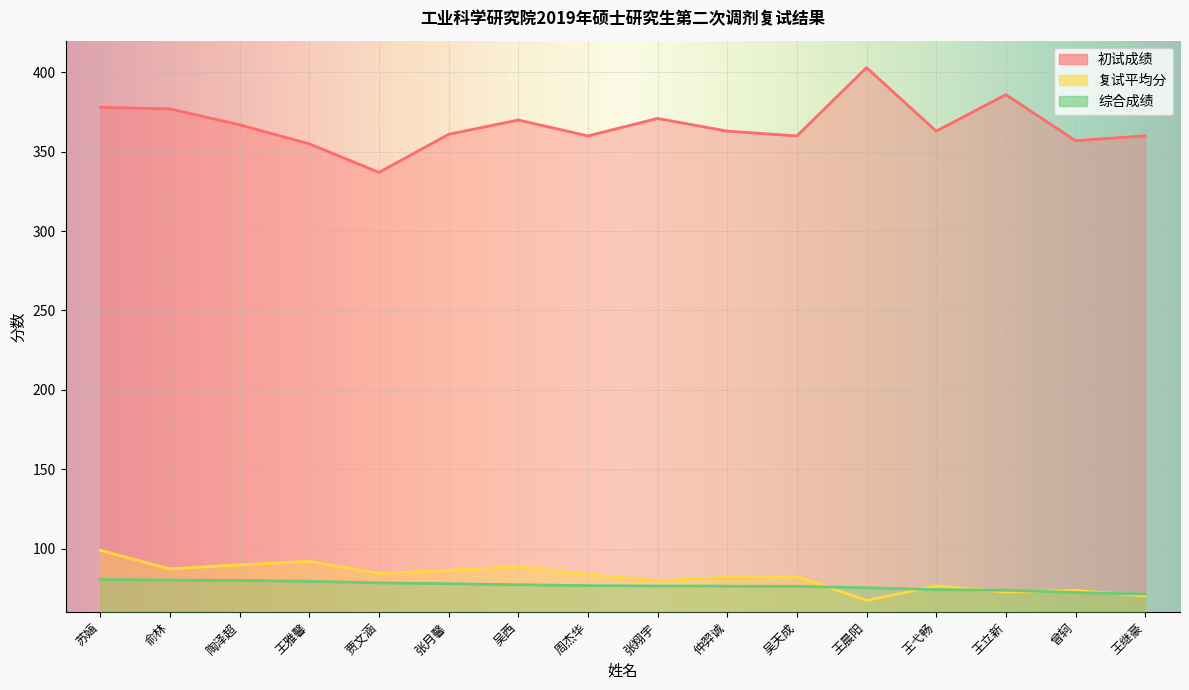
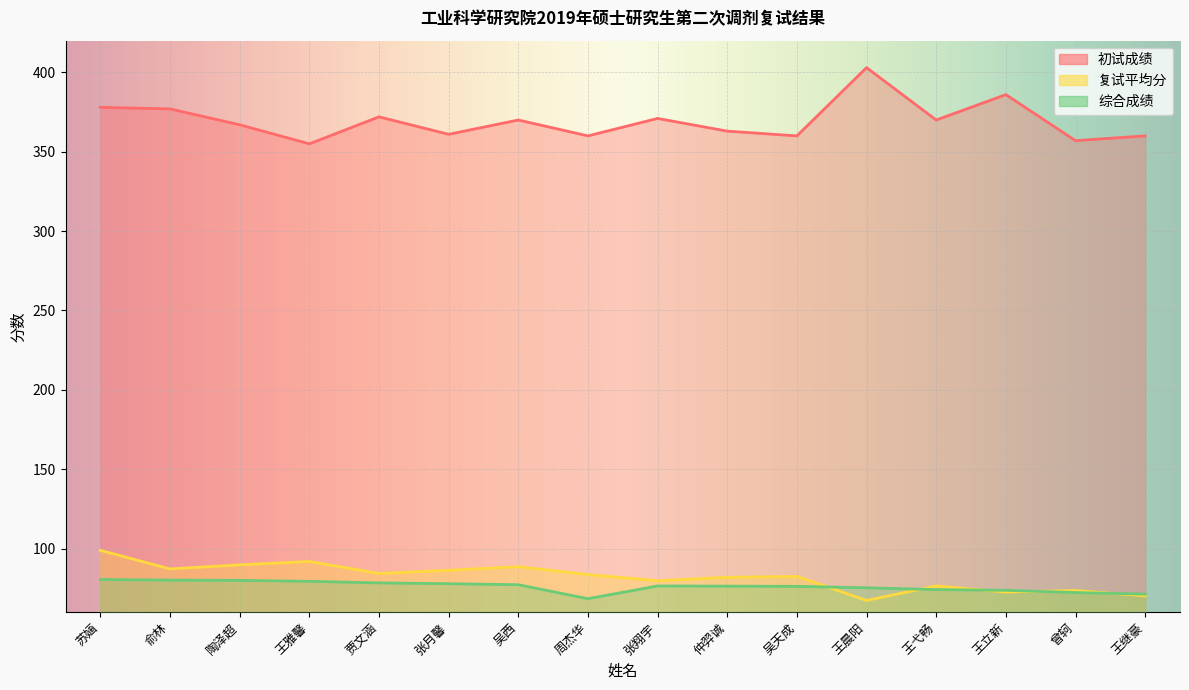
初试成绩, 贾文涵: 337 -> 372
综合成绩, 周杰华: 77 -> 68
初试成绩, 王弋畅: 363 -> 370
